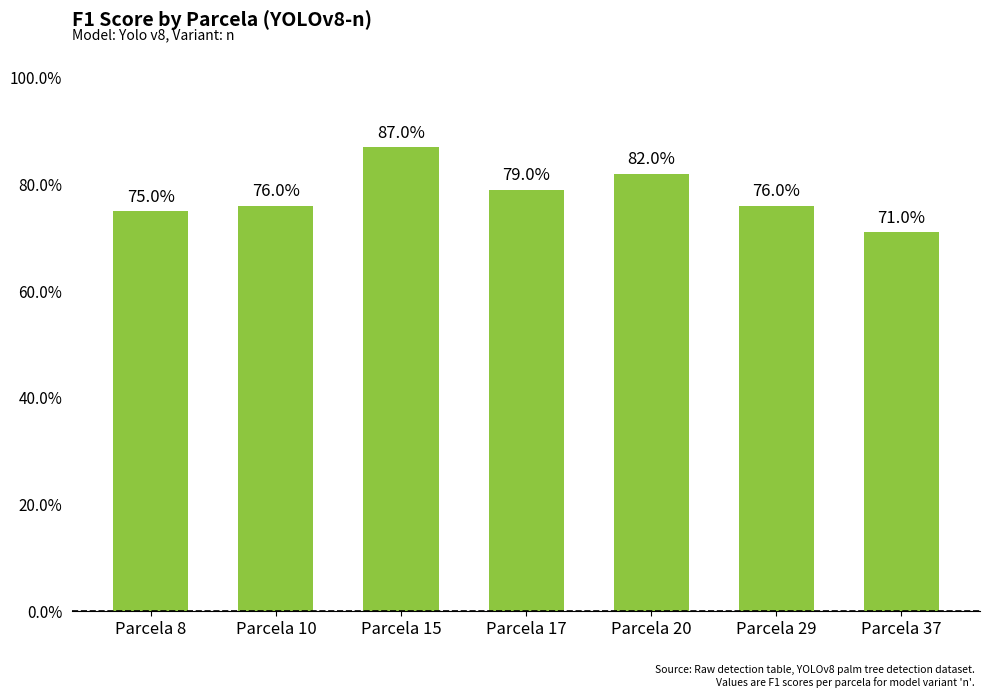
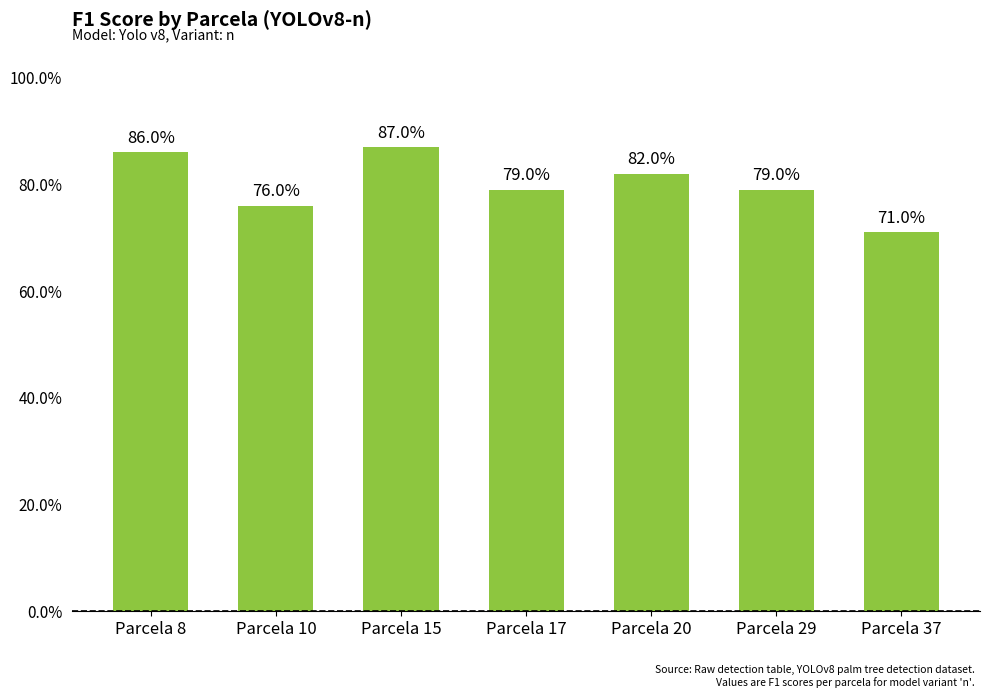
Parcela 8: 75.0% -> 86.0%
Parcela 29: 76.0% -> 79.0%
